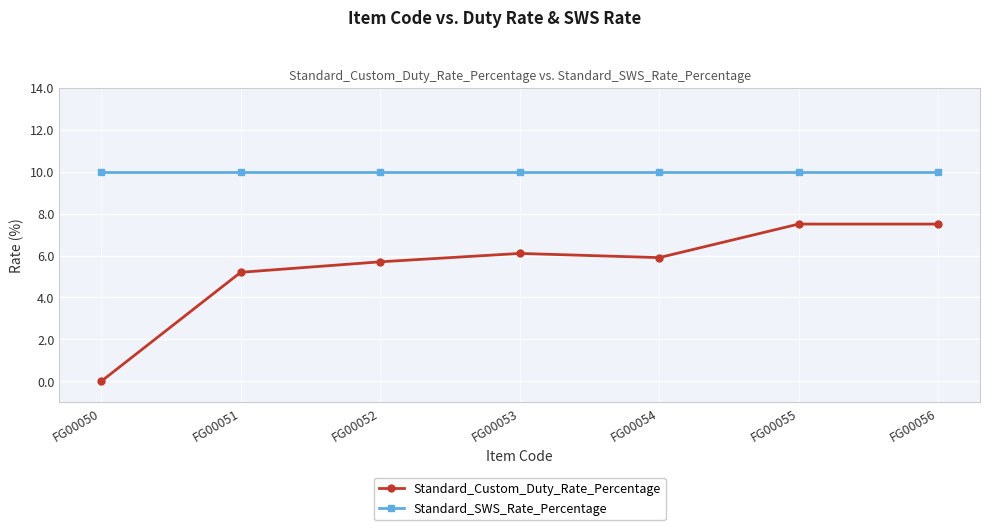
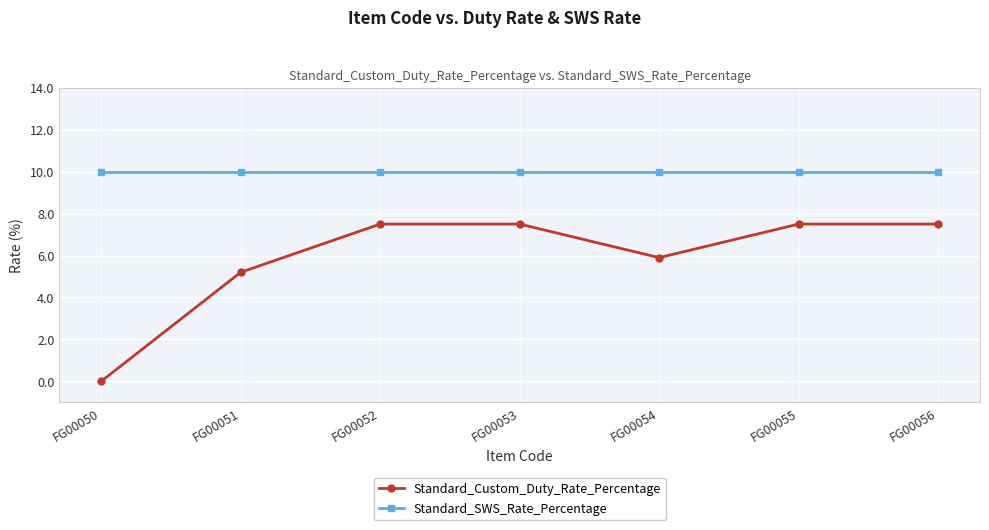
Standard_Custom_Duty_Rate_Percentage, FG00052: 5.7 -> 7.5
Standard_Custom_Duty_Rate_Percentage, FG00053: 6.1 -> 7.5
